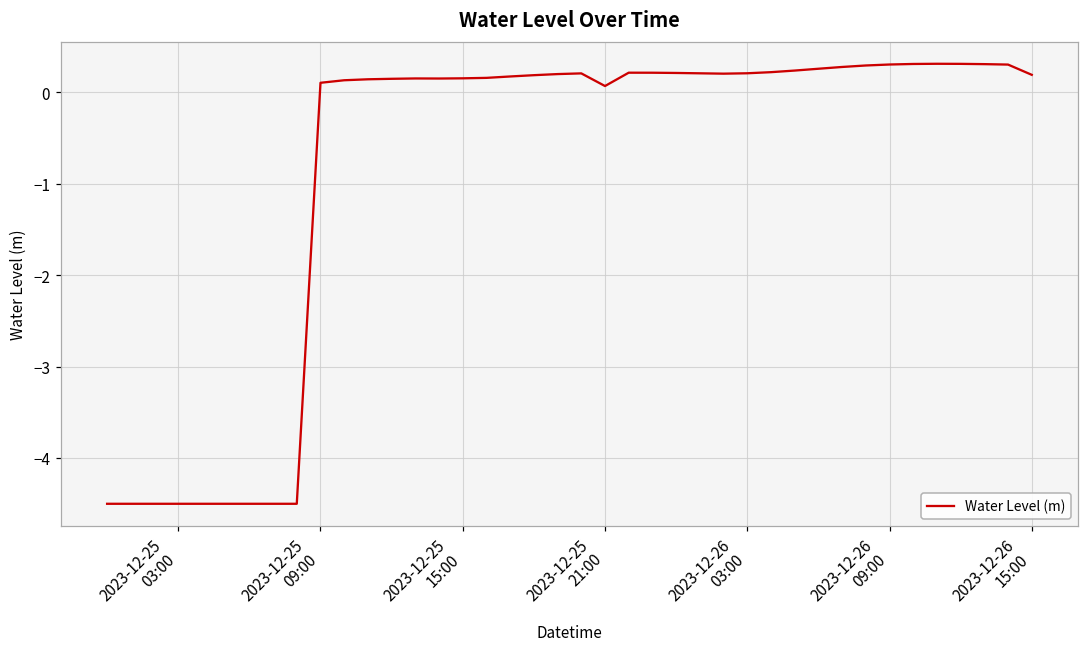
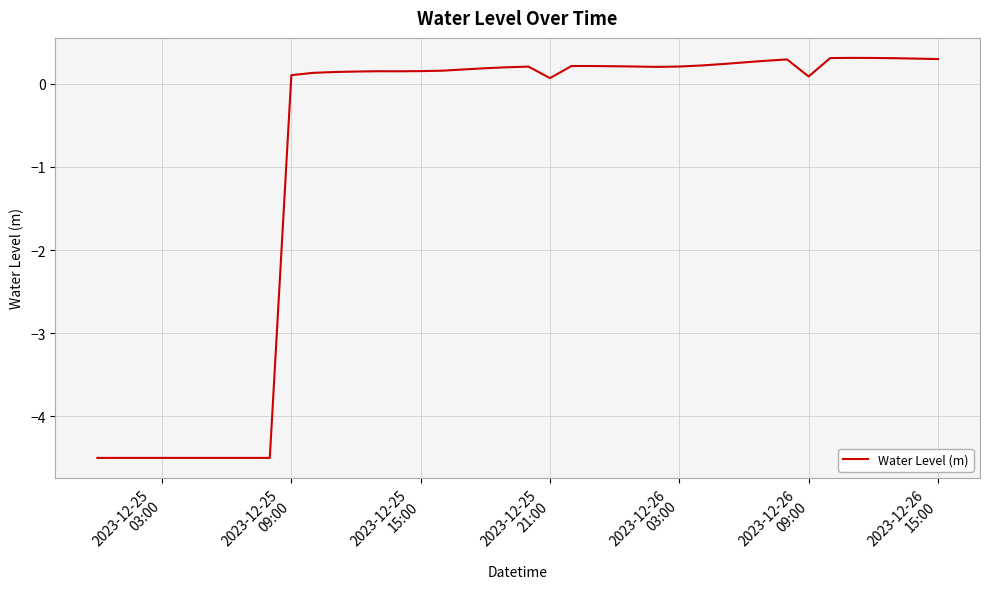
2023-12-26 09:00: 0.3 -> 0.1
2023-12-26 15:00: 0.2 -> 0.3
